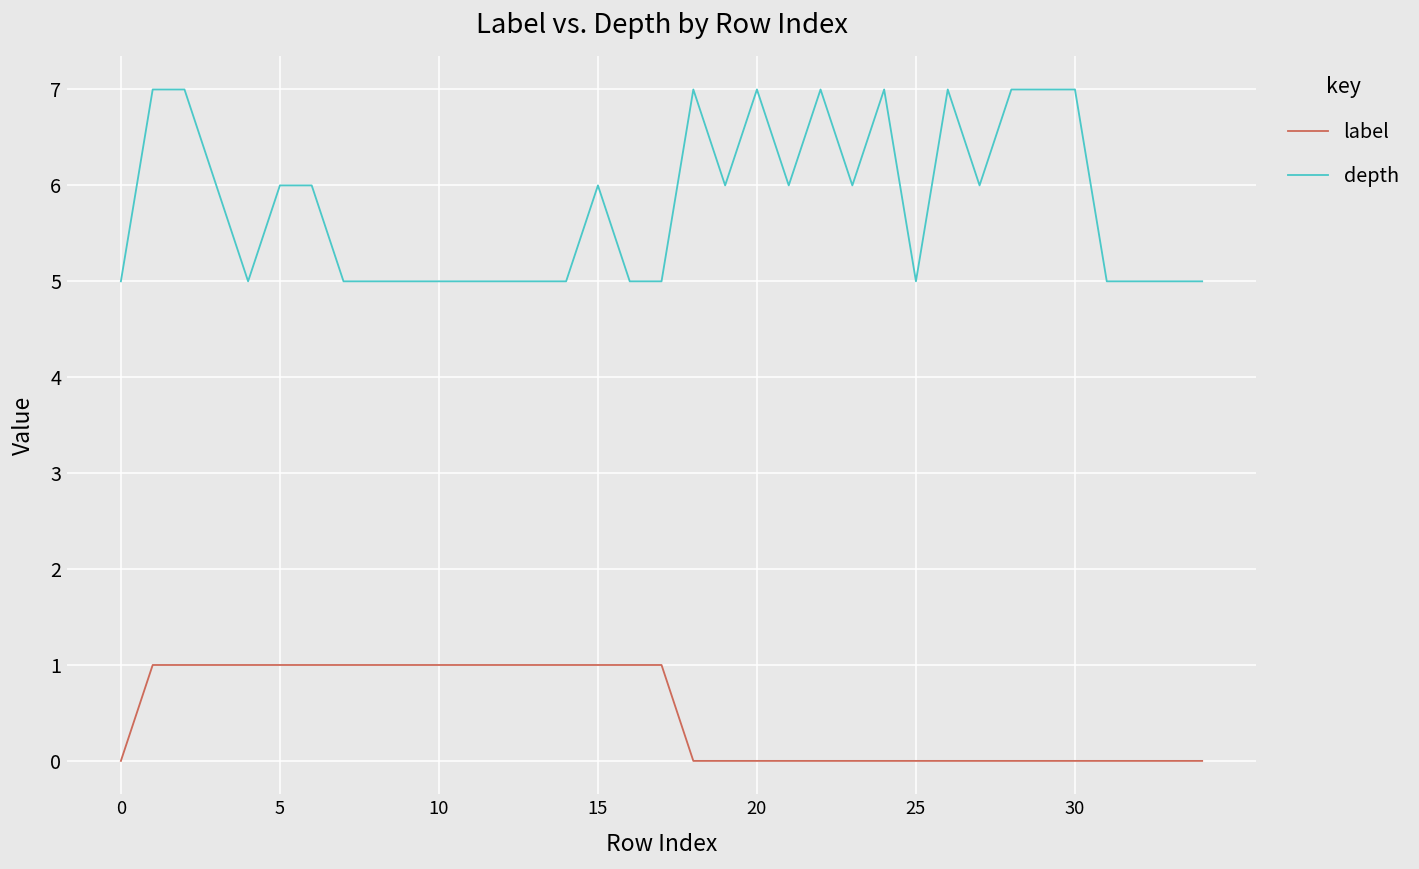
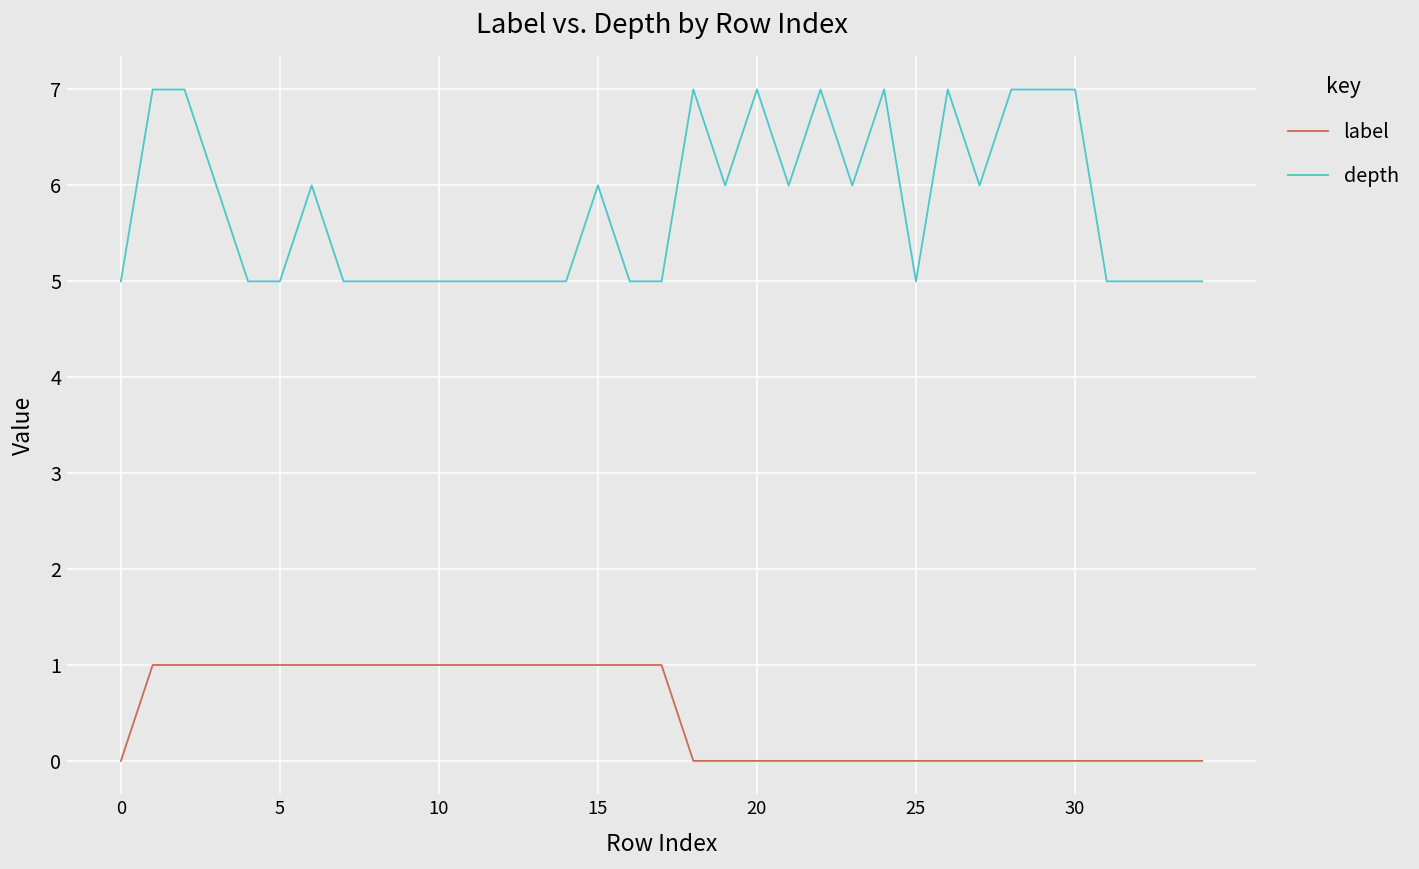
depth, 5: 6 -> 5
